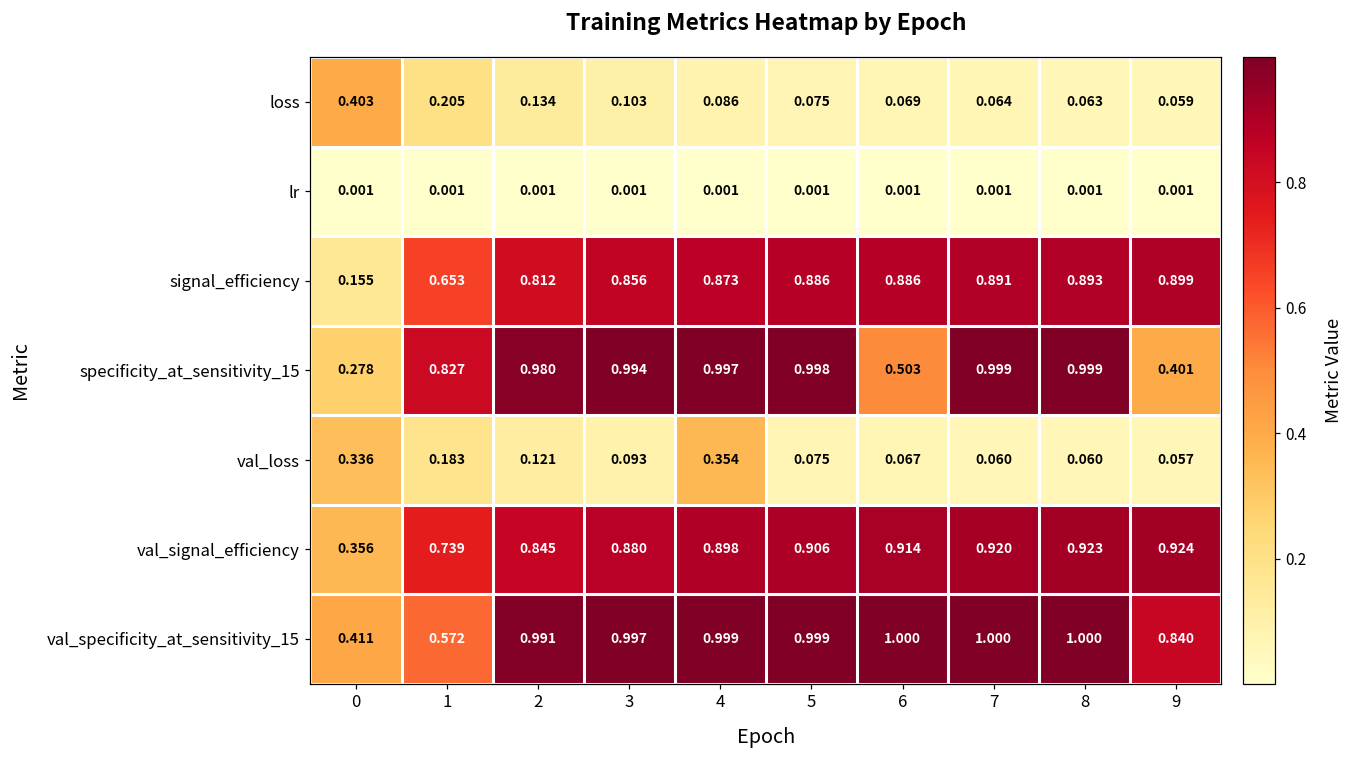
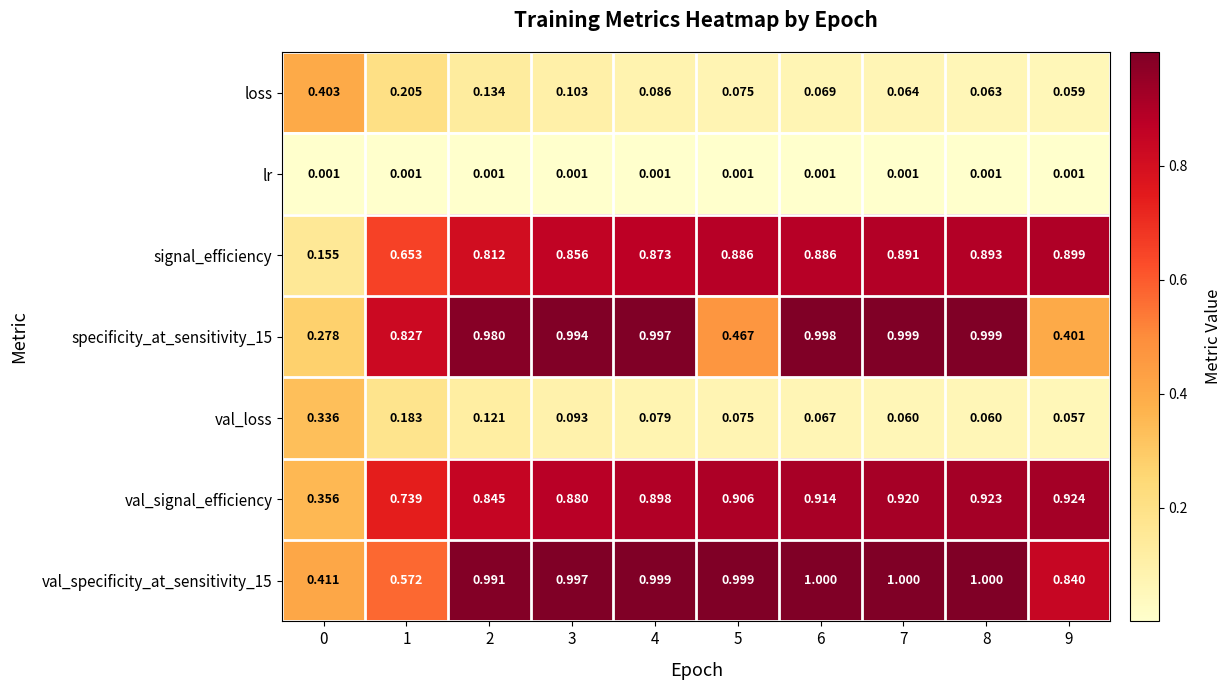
specificity_at_sensitivity_15, 5: 0.998 -> 0.467
specificity_at_sensitivity_15, 6: 0.503 -> 0.998
val_loss, 4: 0.354 -> 0.079
